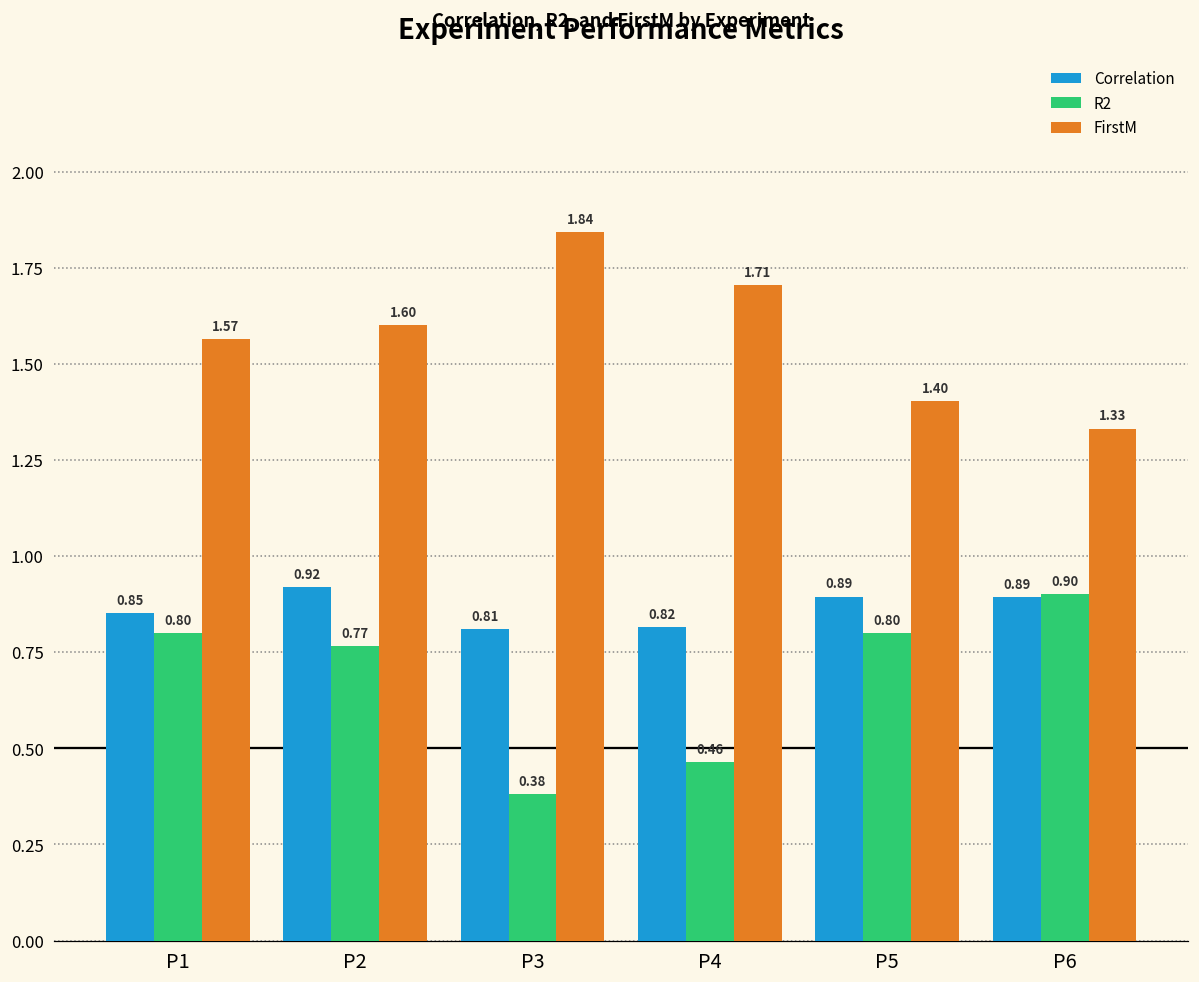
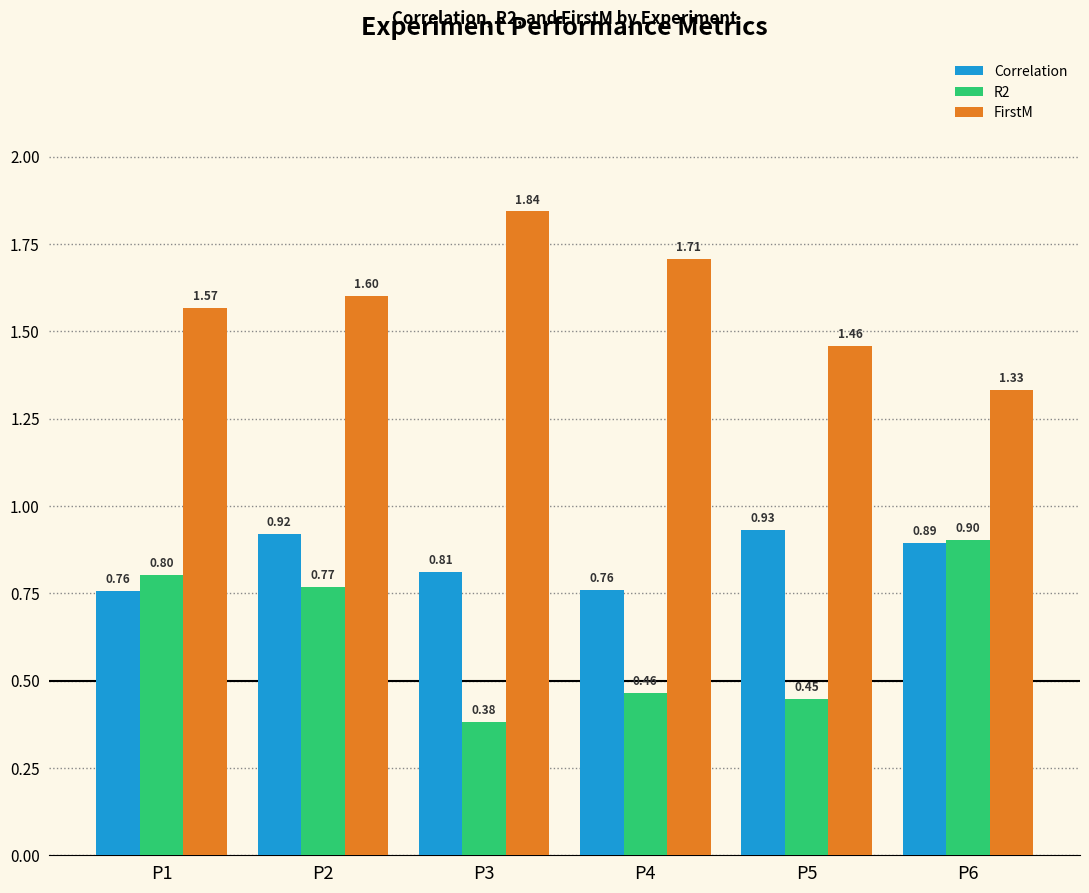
Correlation, P1: 0.85 -> 0.76
Correlation, P4: 0.82 -> 0.76
Correlation, P5: 0.89 -> 0.93
R2, P5: 0.80 -> 0.45
FirstM, P5: 1.40 -> 1.46
